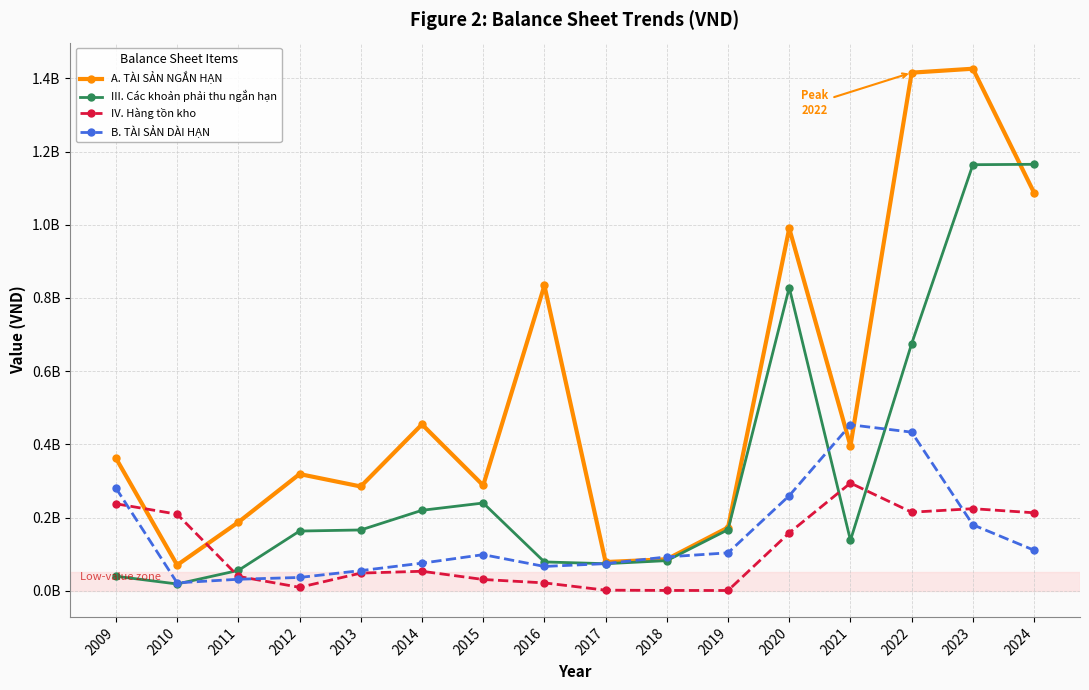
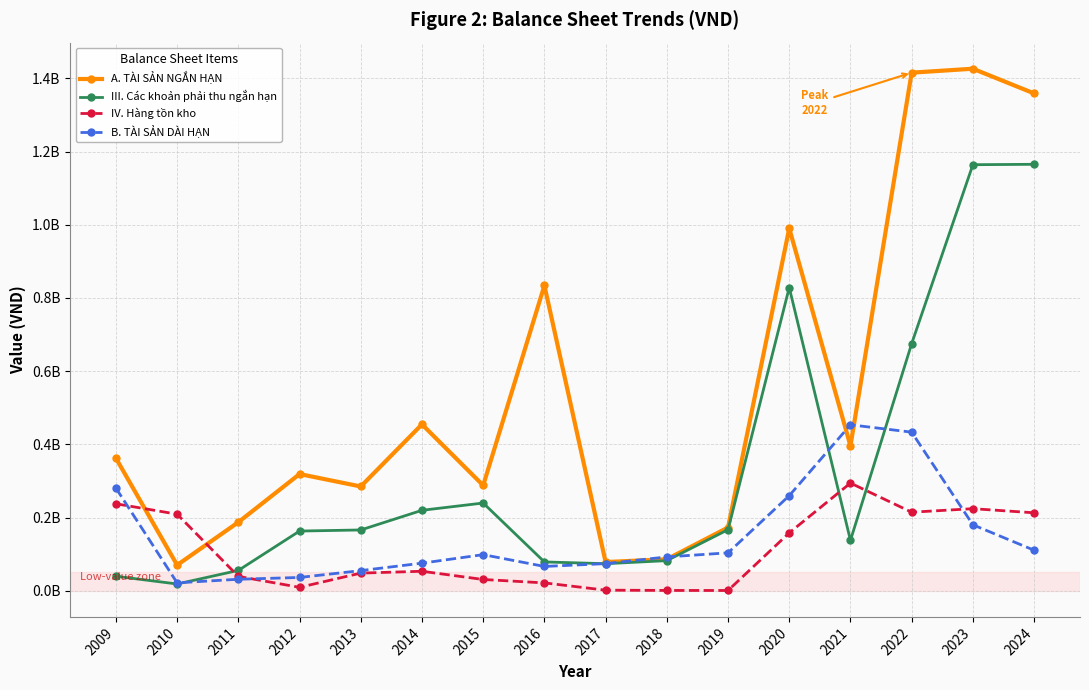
A. TÀI SẢN NGẮN HẠN, 2024: 1090000000 -> 1360000000
